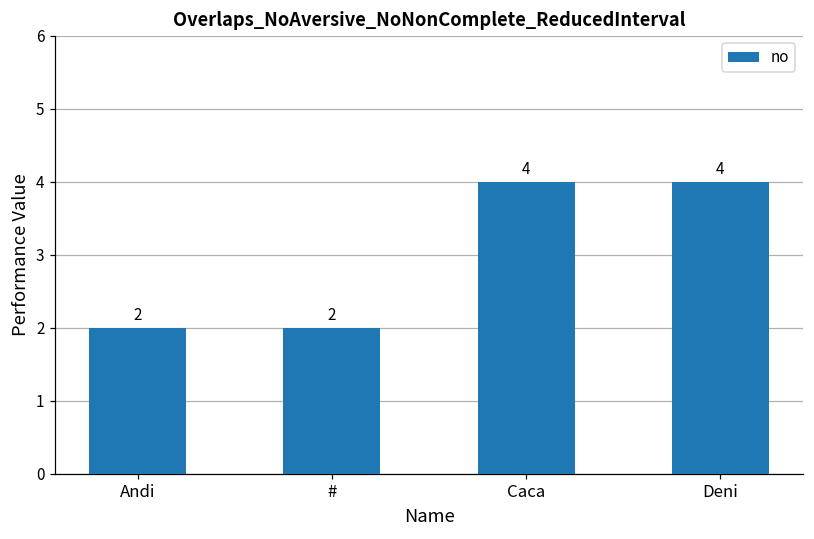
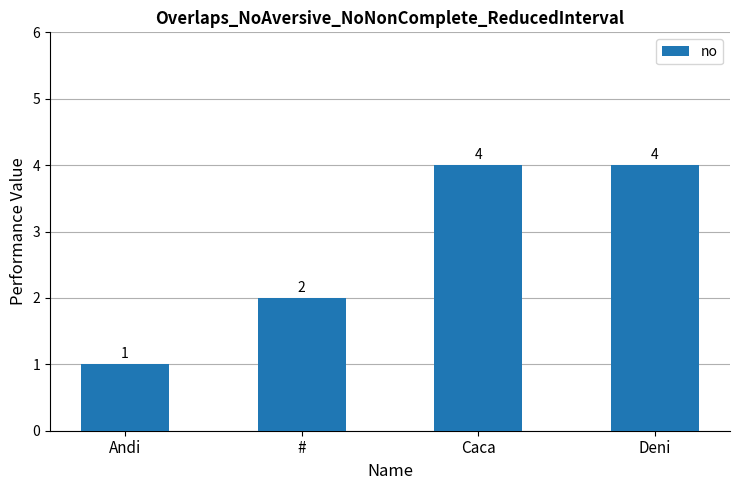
Andi: 2 -> 1
